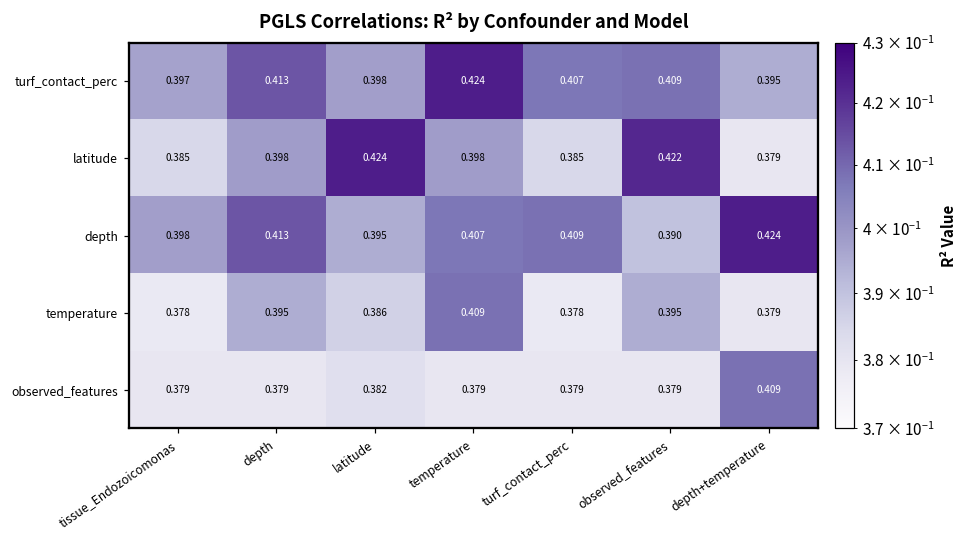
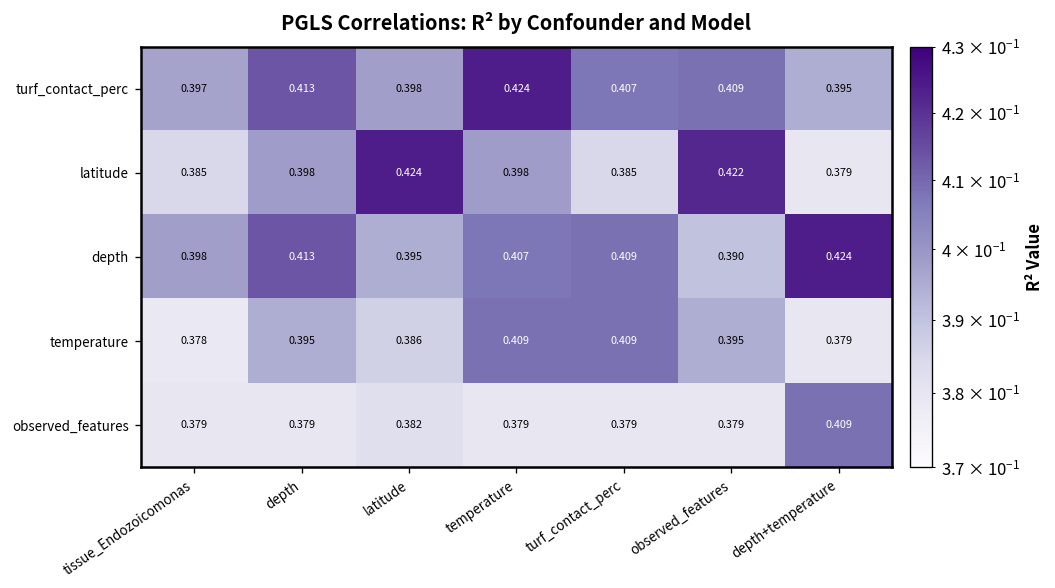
temperature, turf_contact_perc: 0.378 -> 0.409
